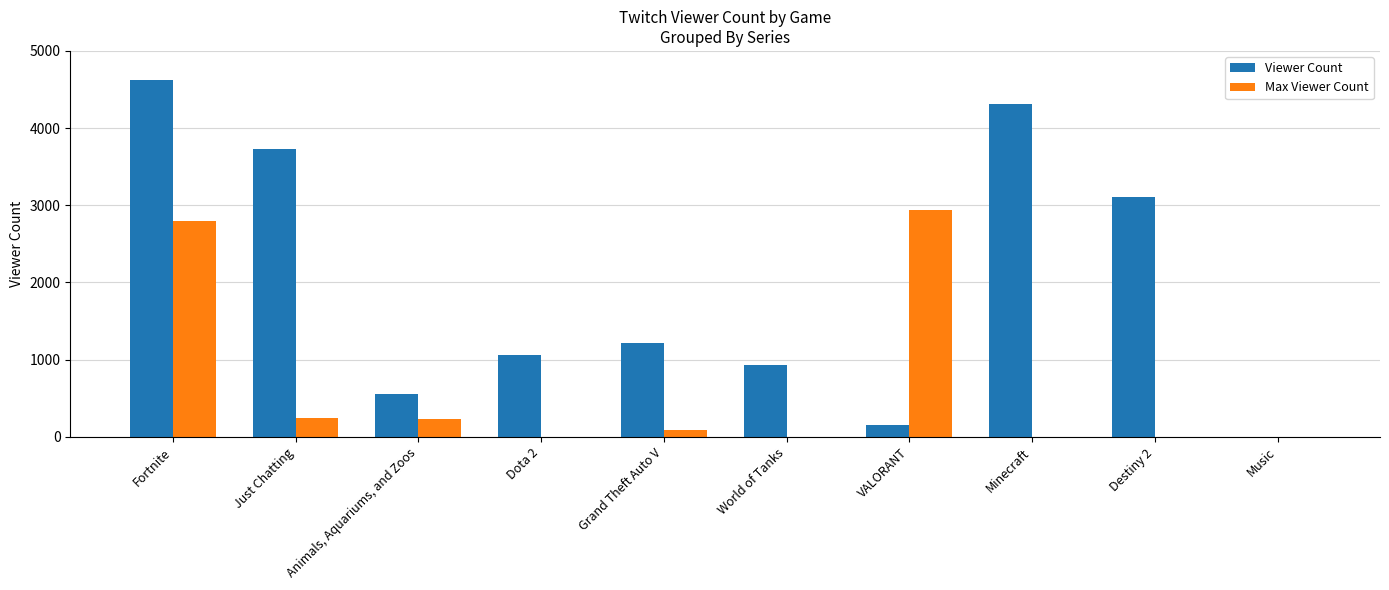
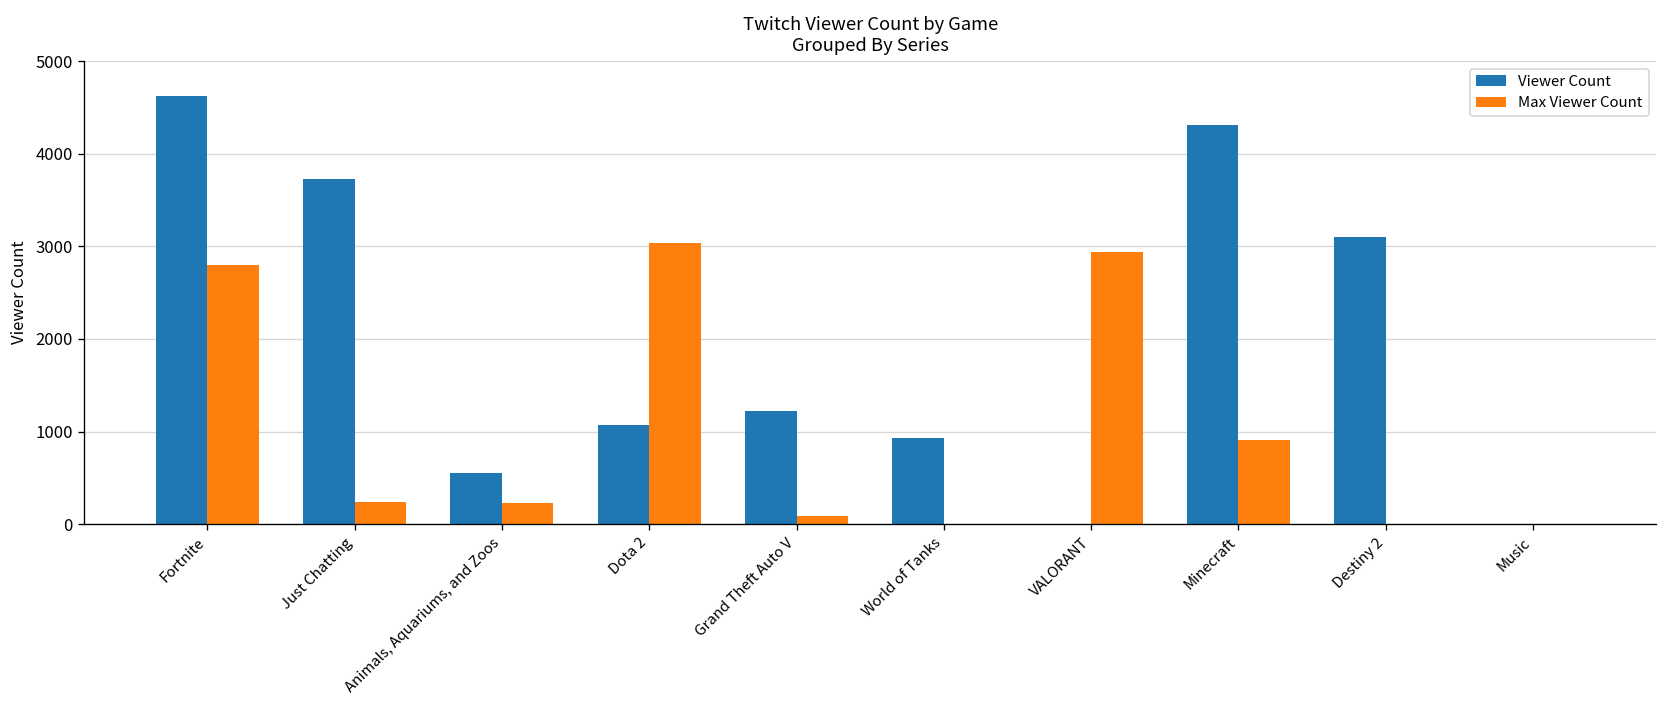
Max Viewer Count, Dota 2: 0 -> 3000
Viewer Count, VALORANT: 200 -> 0
Max Viewer Count, Minecraft: 0 -> 900
